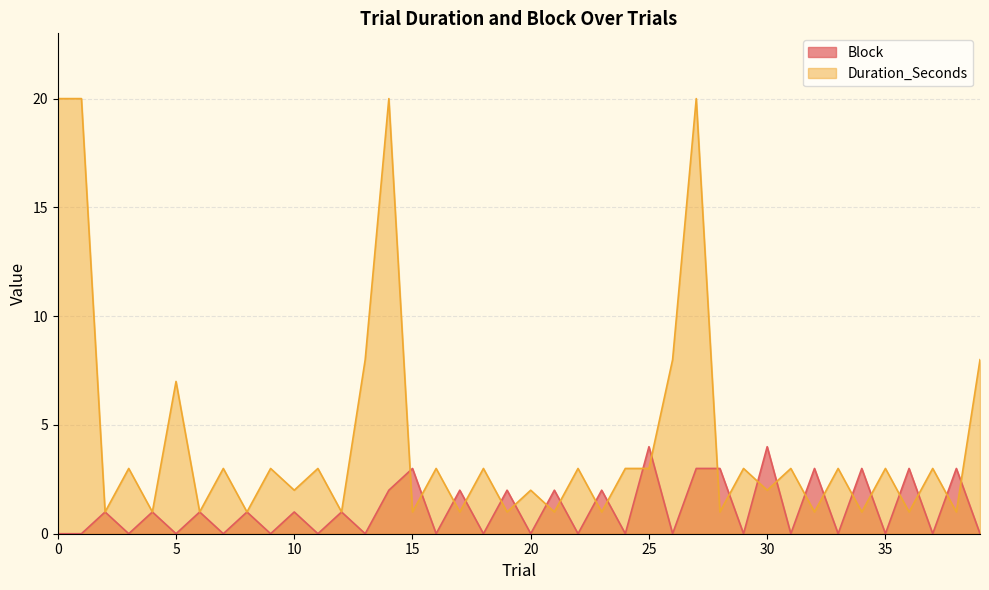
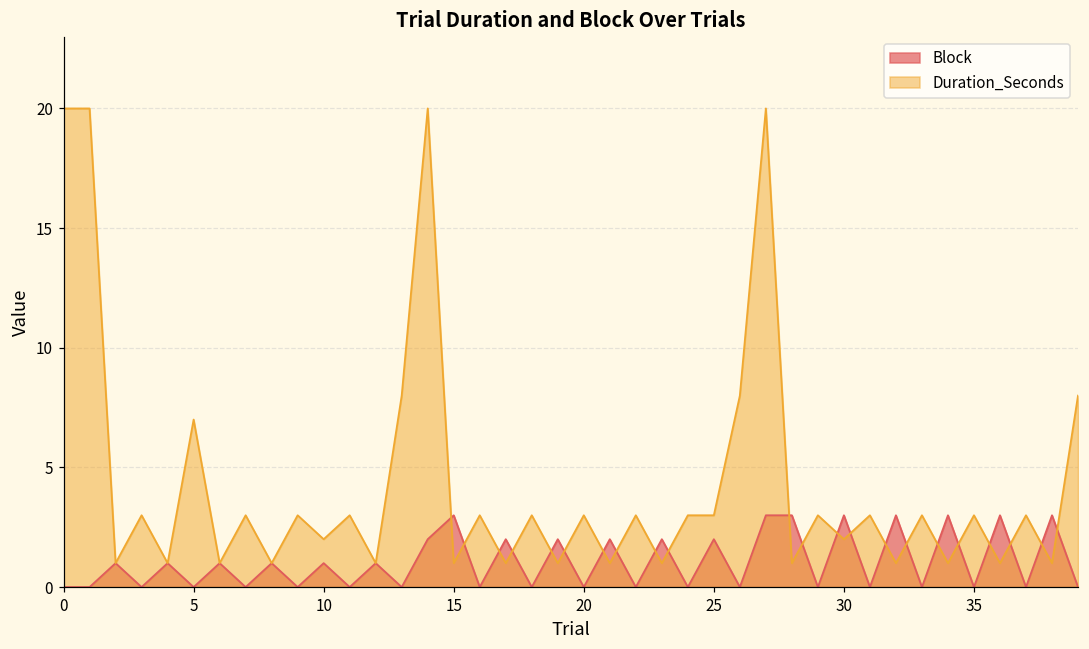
Duration_Seconds, 20: 2 -> 3
Block, 25: 4 -> 2
Block, 30: 4 -> 3
